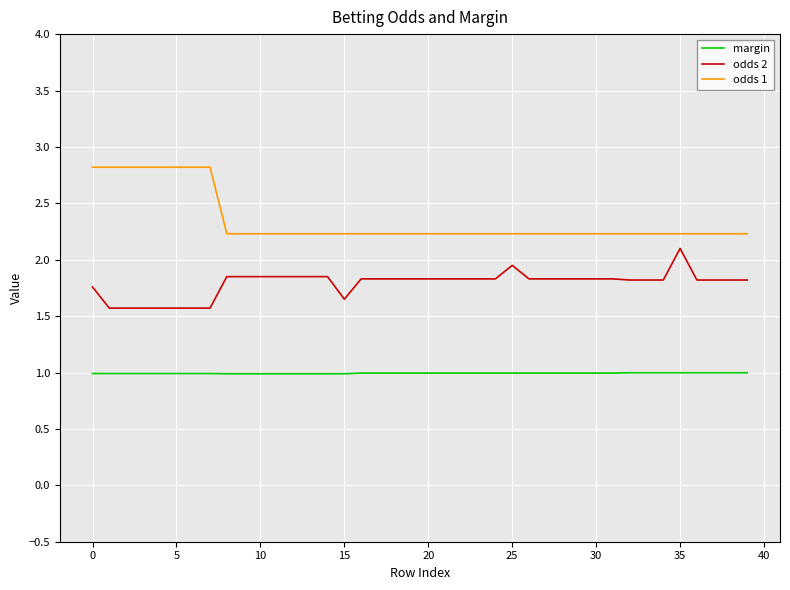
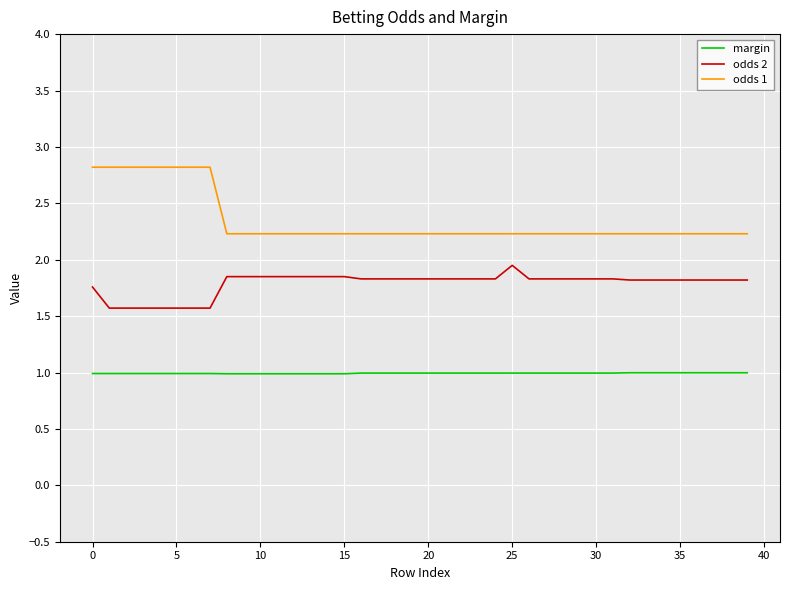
odds 2, 15: 1.65 -> 1.85
odds 2, 35: 2.10 -> 1.82
